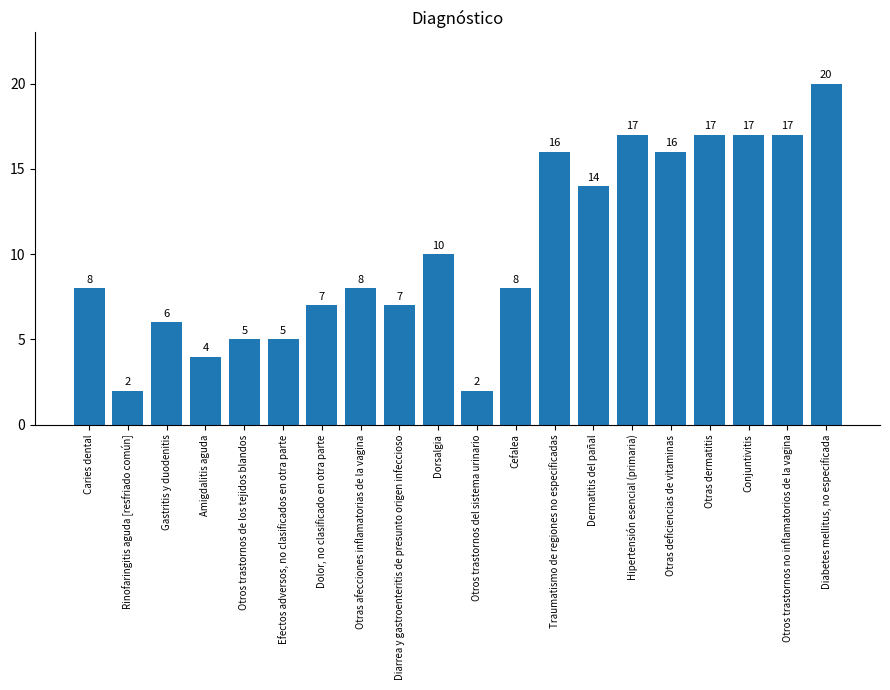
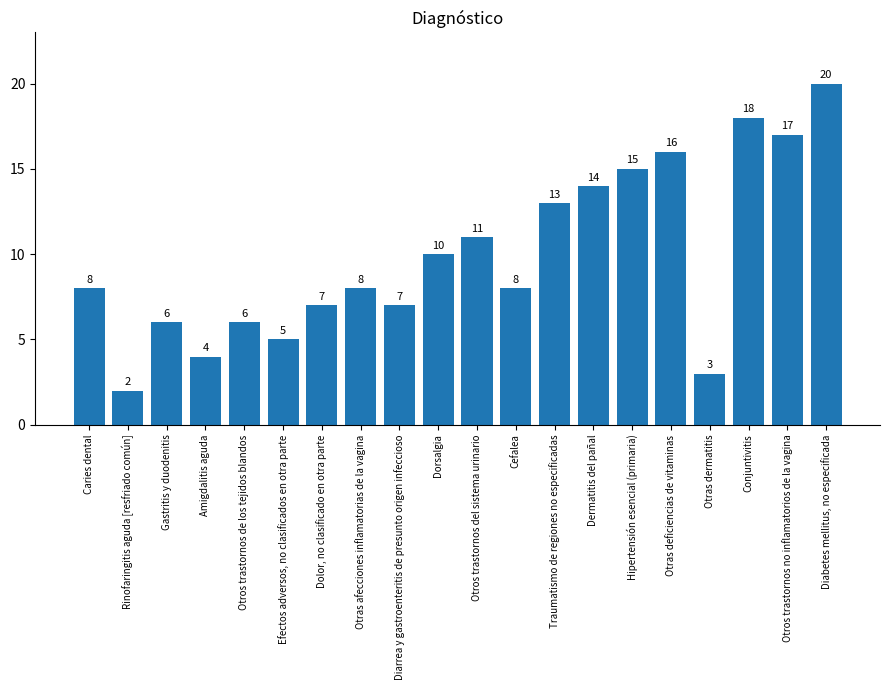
Otros trastornos de los tejidos blandos: 5 -> 6
Otros trastornos del sistema urinario: 2 -> 11
Traumatismo de regiones no especificadas: 16 -> 13
Hipertensión esencial (primaria): 17 -> 15
Otras dermatitis: 17 -> 3
Conjuntivitis: 17 -> 18
